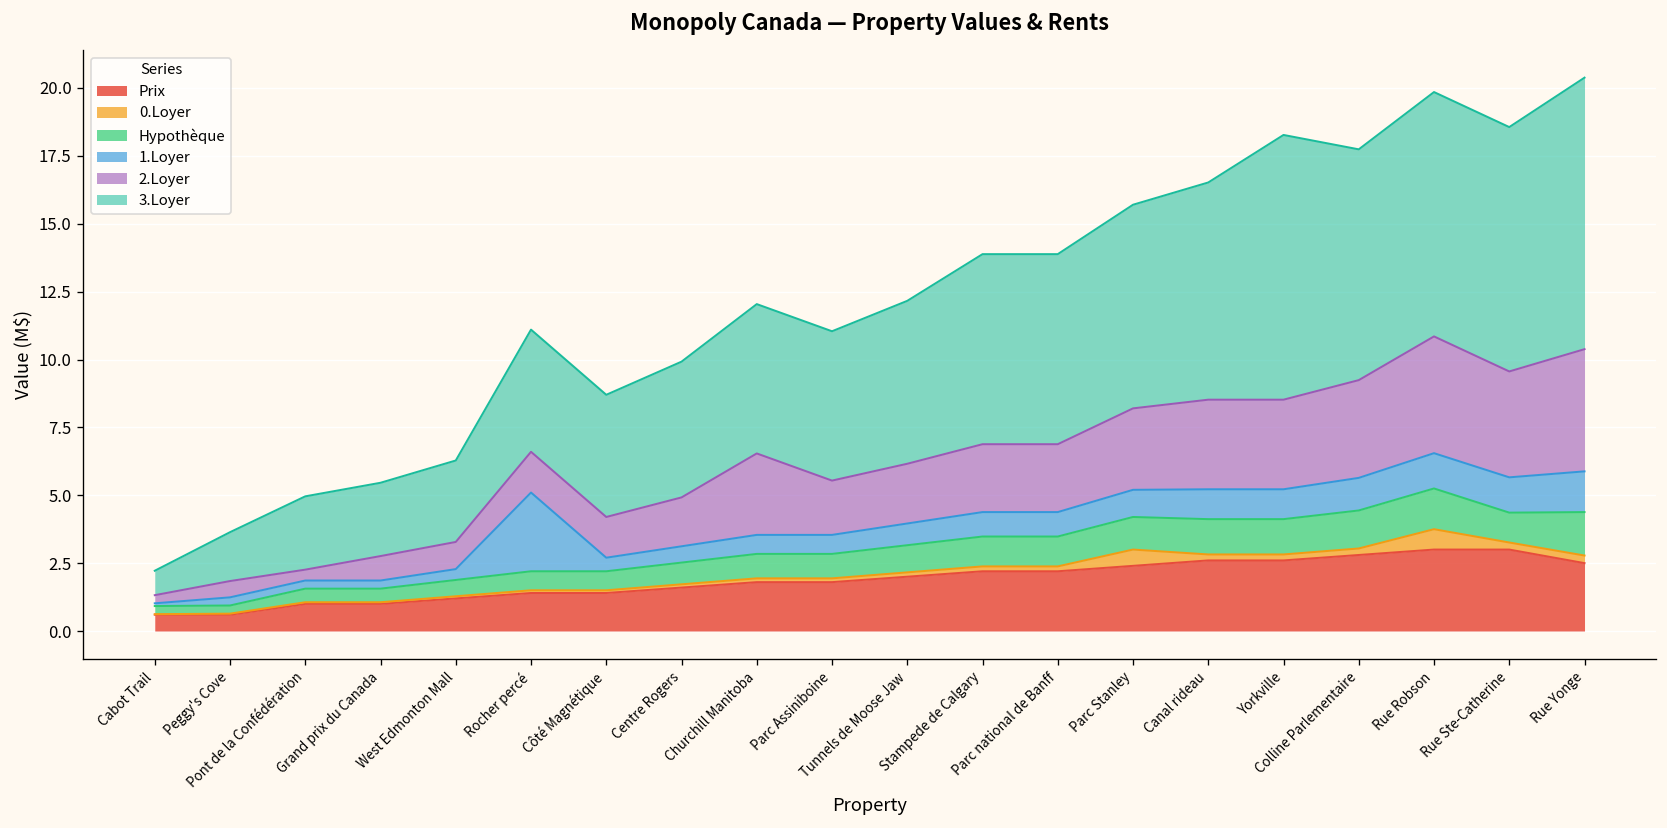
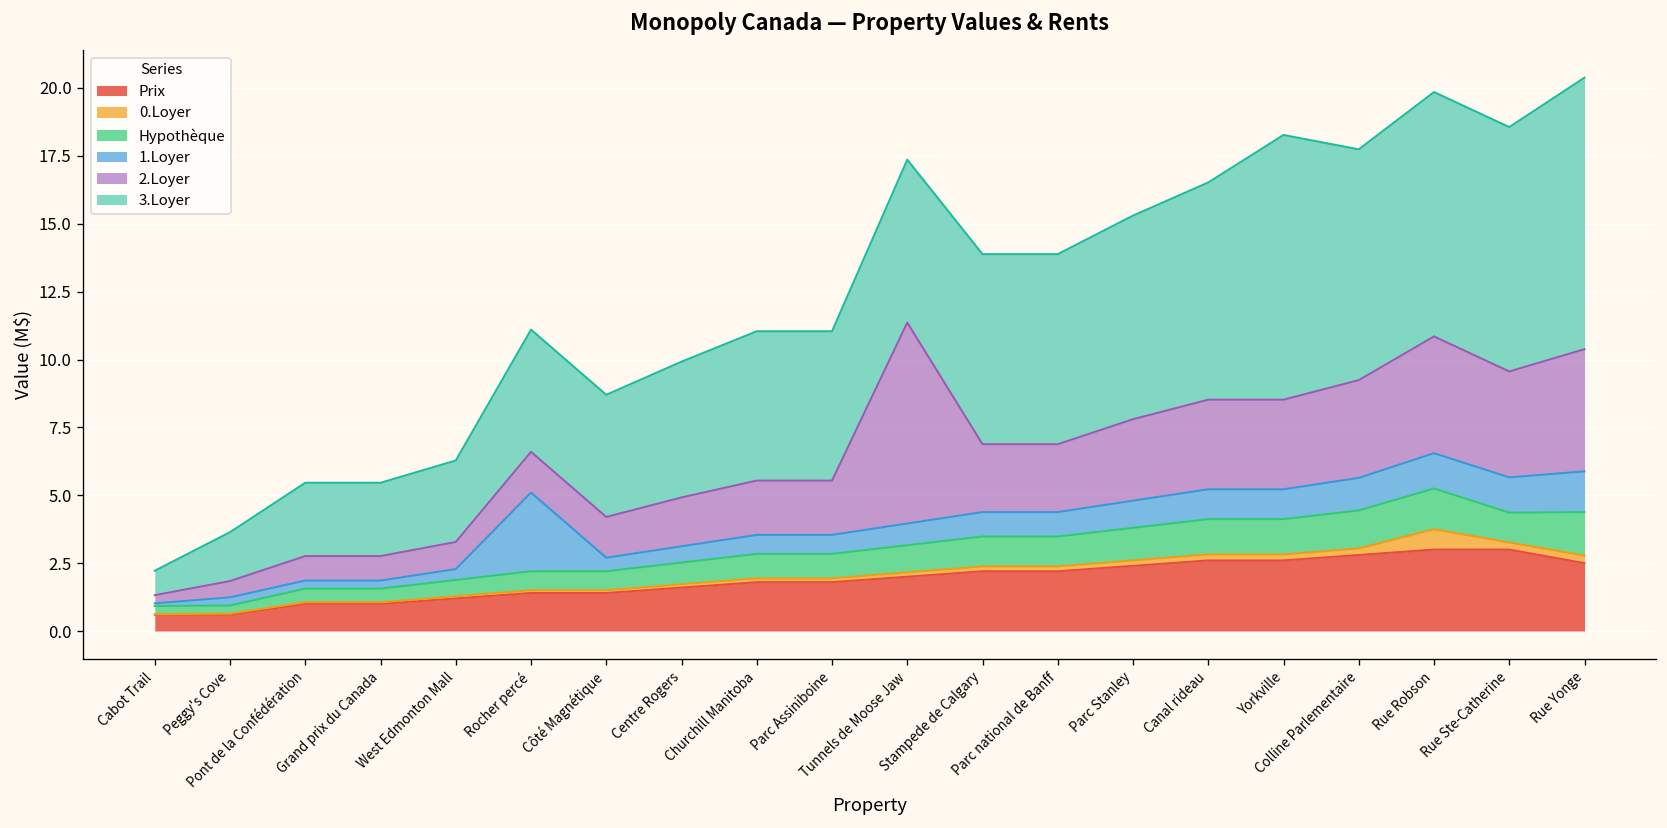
2.Loyer, Pont de la Confédération: 0.4 -> 0.9
2.Loyer, Churchill Manitoba: 3 -> 2
2.Loyer, Tunnels de Moose Jaw: 2.2 -> 7.4
0.Loyer, Parc Stanley: 0.6 -> 0.2
